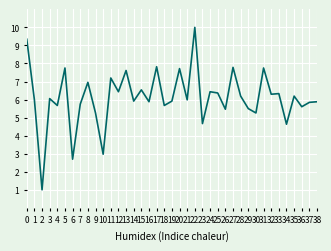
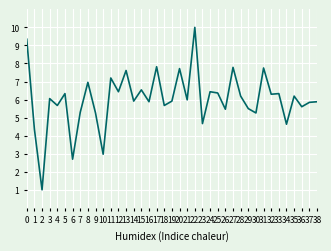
1: 6.0 -> 4.4
5: 7.8 -> 6.3
7: 5.7 -> 5.3
